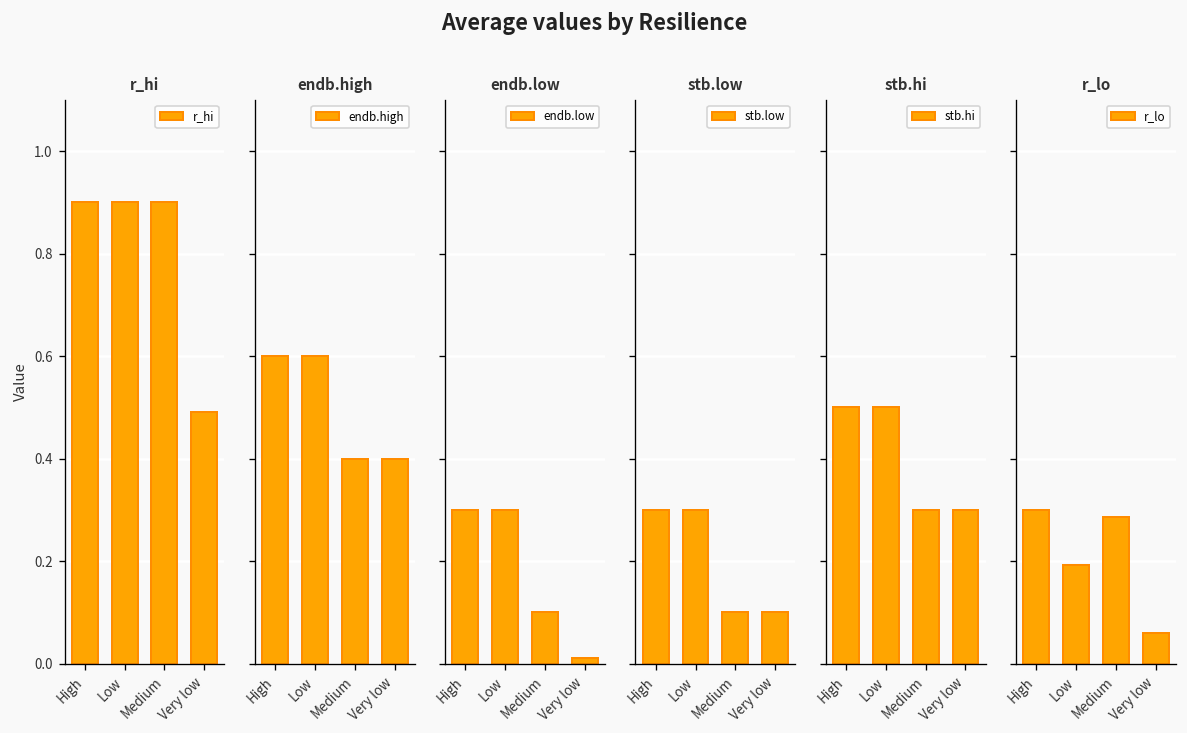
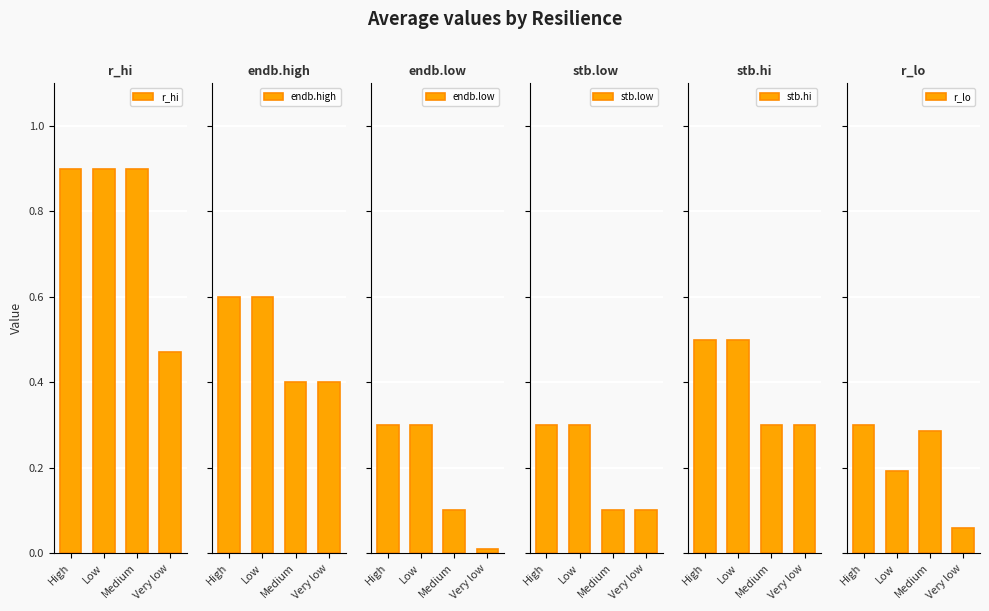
r_hi, Very low: 0.49 -> 0.47
